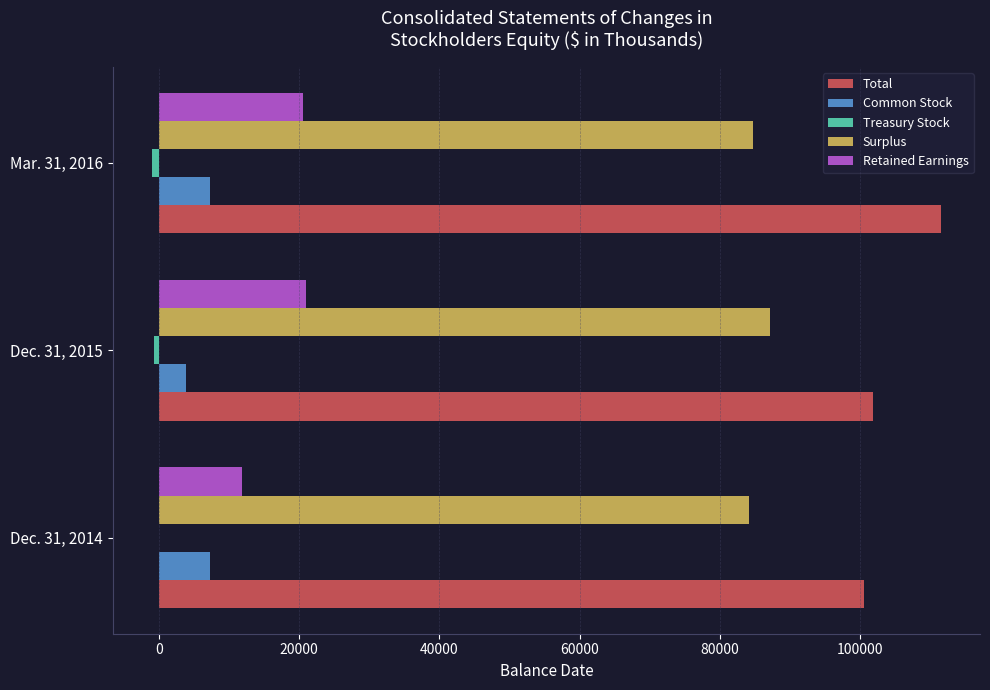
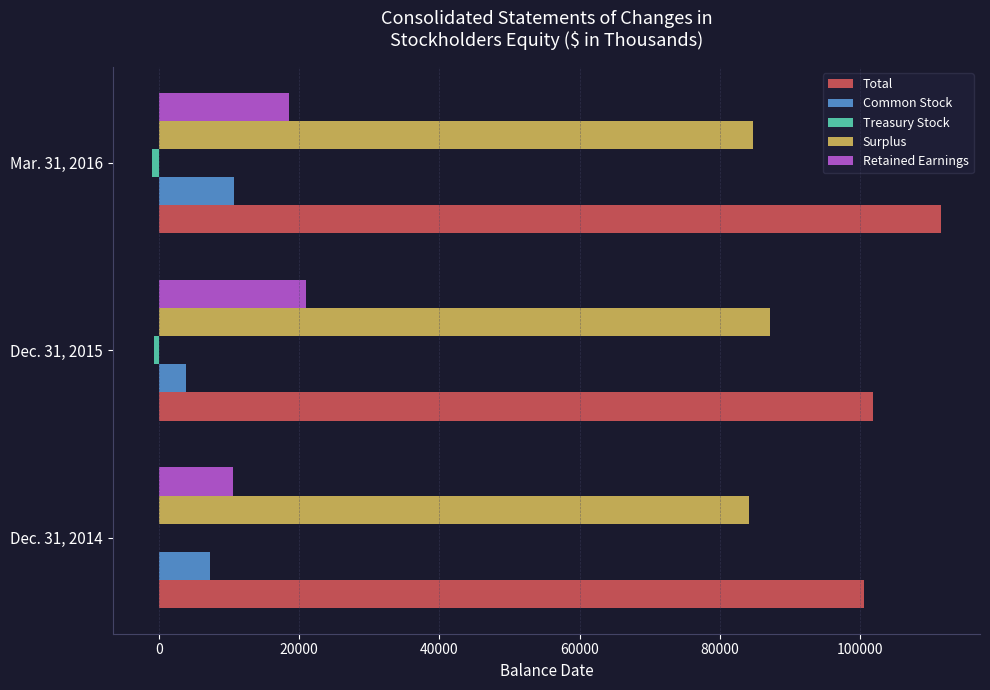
Retained Earnings, Mar. 31, 2016: 21000 -> 19000
Common Stock, Mar. 31, 2016: 7000 -> 11000
Retained Earnings, Dec. 31, 2014: 12000 -> 11000
